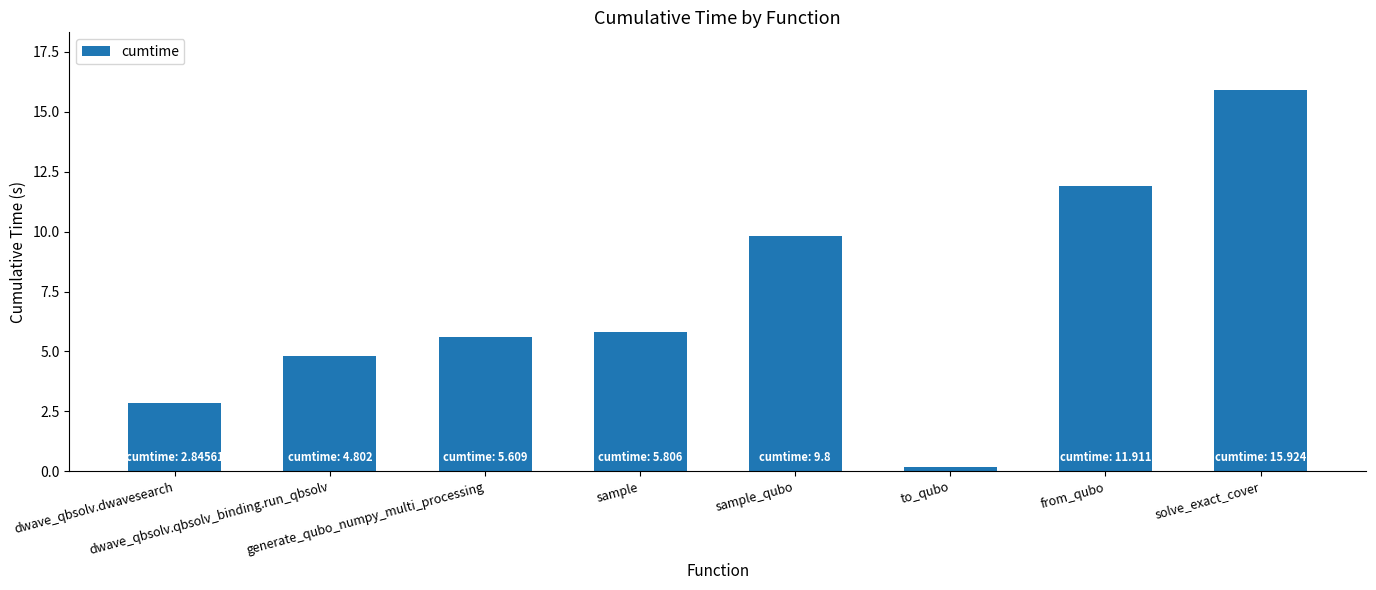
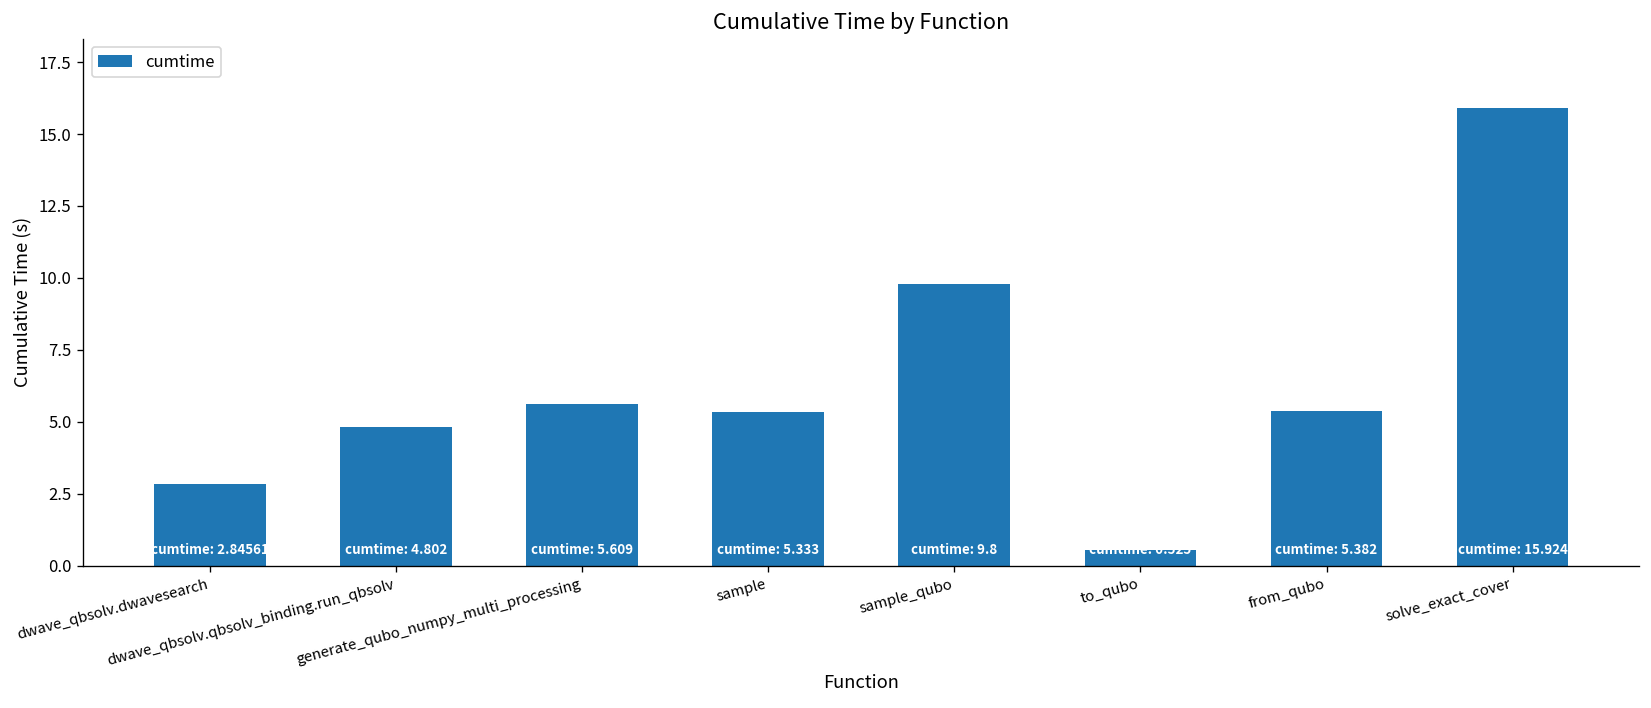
sample: 5.806 -> 5.333
to_qubo: 0.2 -> 0.5
from_qubo: 11.911 -> 5.382
